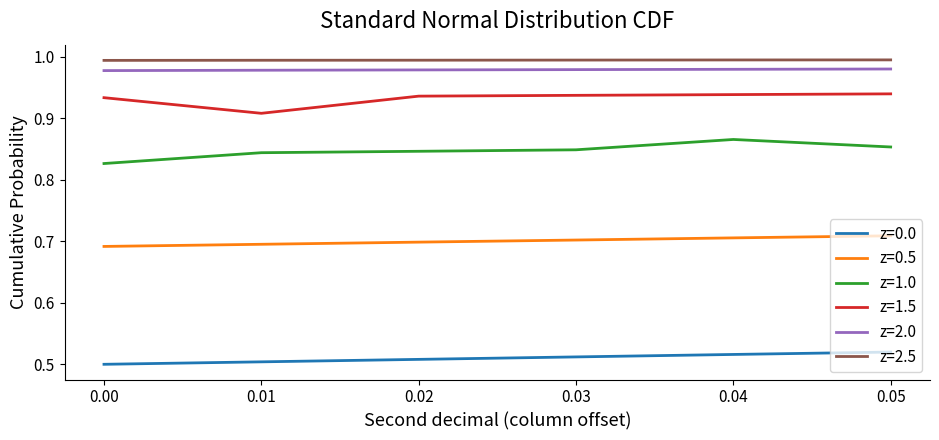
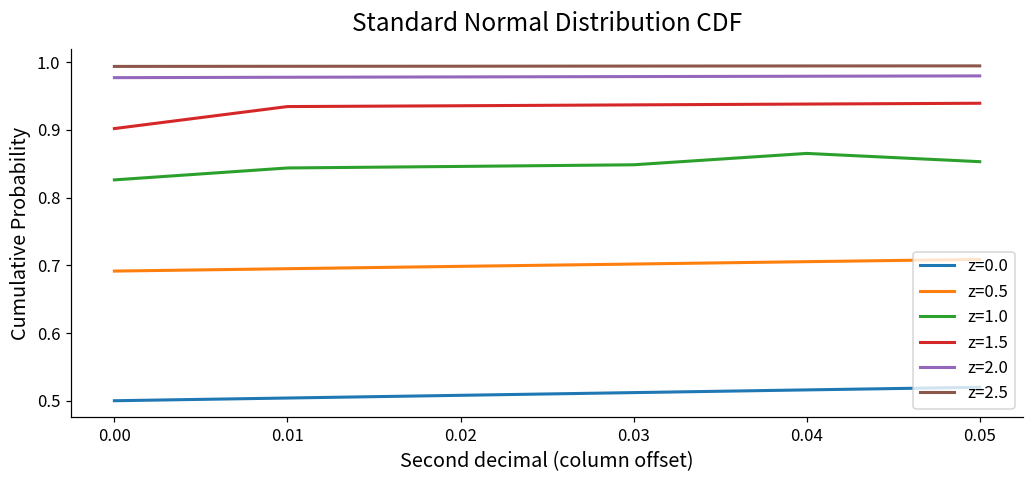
z=1.5, 0.00: 0.93 -> 0.90
z=1.5, 0.01: 0.91 -> 0.93
